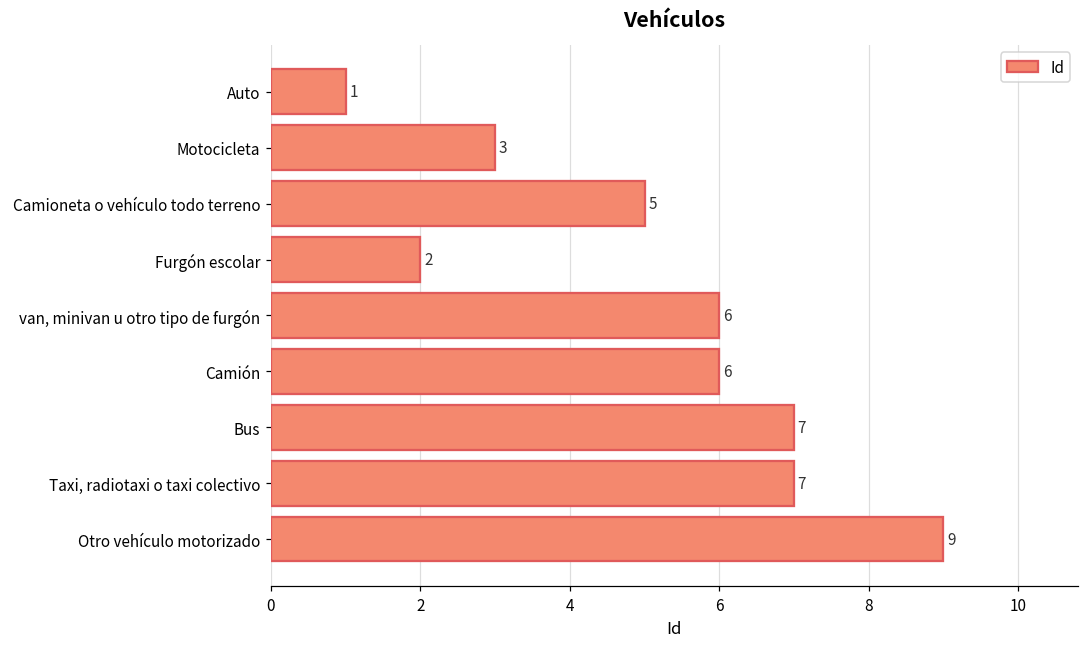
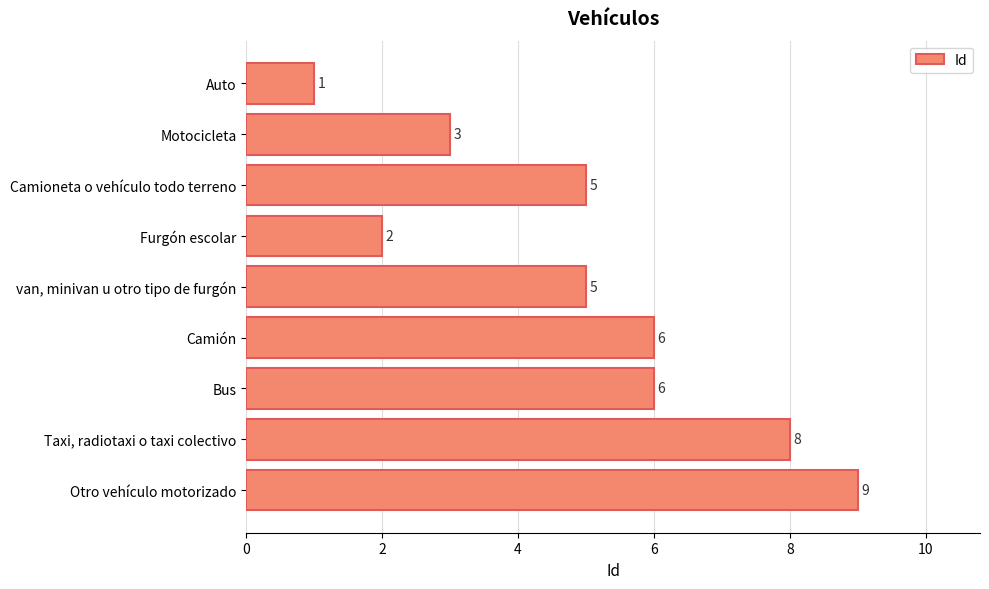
van, minivan u otro tipo de furgón: 6 -> 5
Bus: 7 -> 6
Taxi, radiotaxi o taxi colectivo: 7 -> 8
